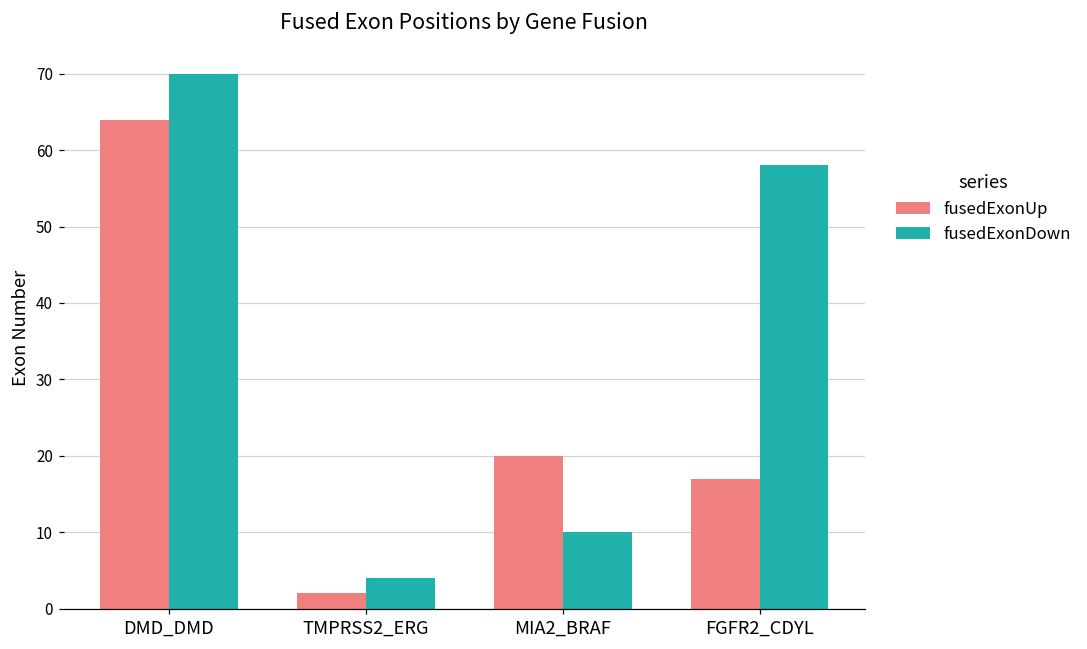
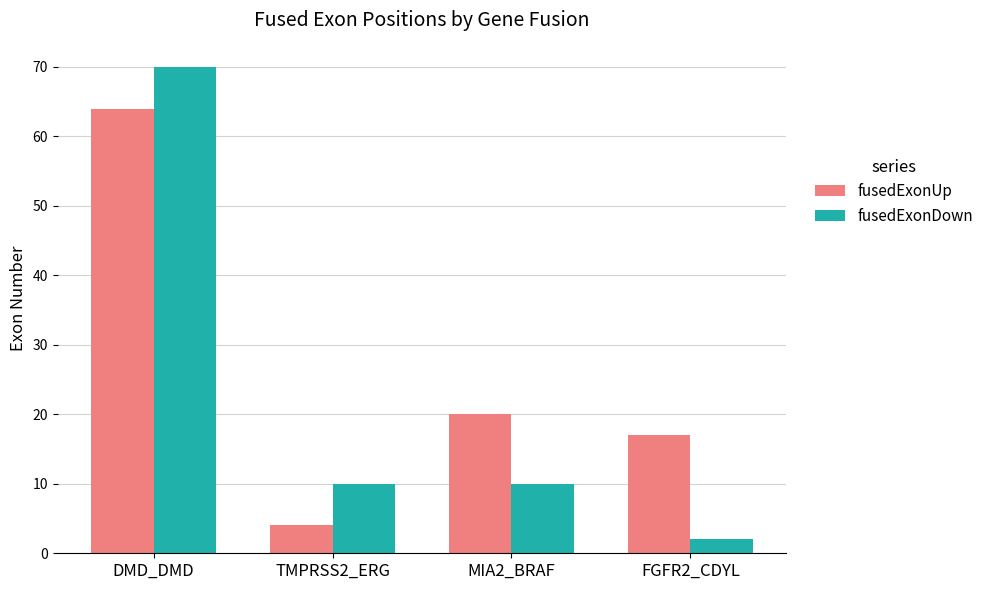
fusedExonUp, TMPRSS2_ERG: 2 -> 4
fusedExonDown, TMPRSS2_ERG: 4 -> 10
fusedExonDown, FGFR2_CDYL: 58 -> 2
